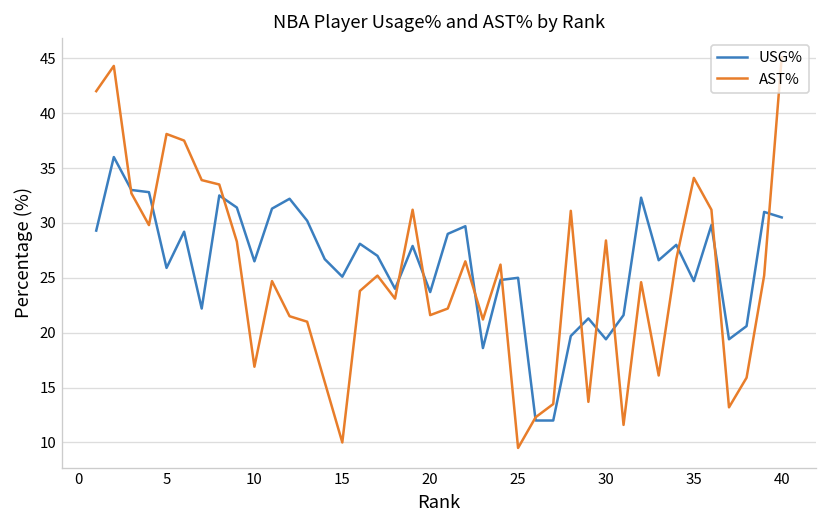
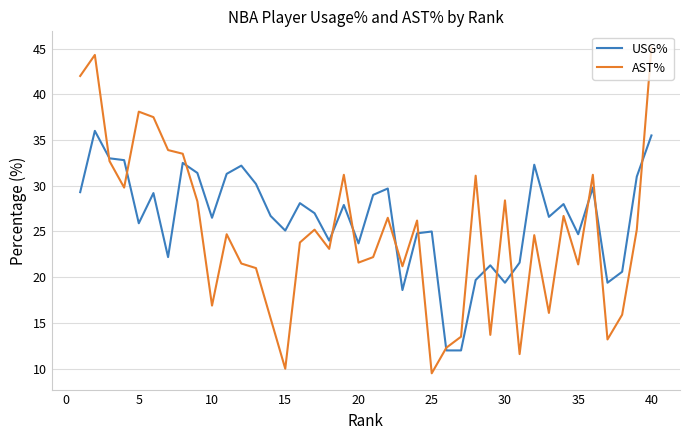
AST%, 35: 34 -> 21
USG%, 40: 31 -> 36
